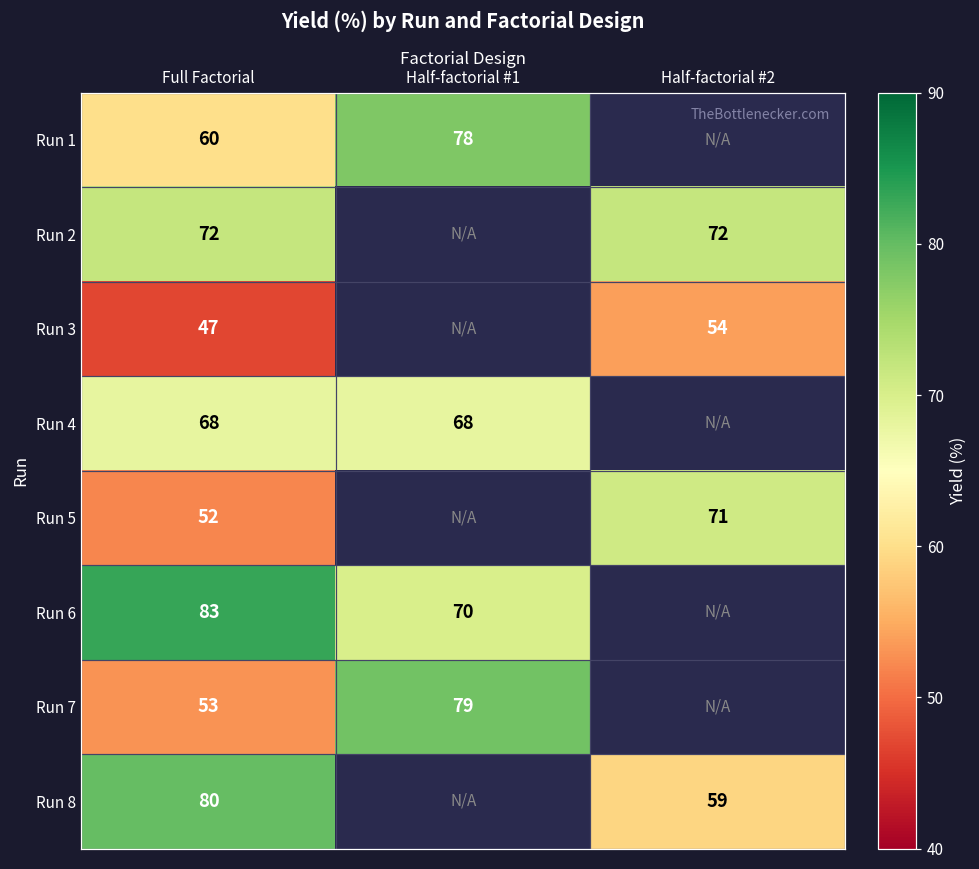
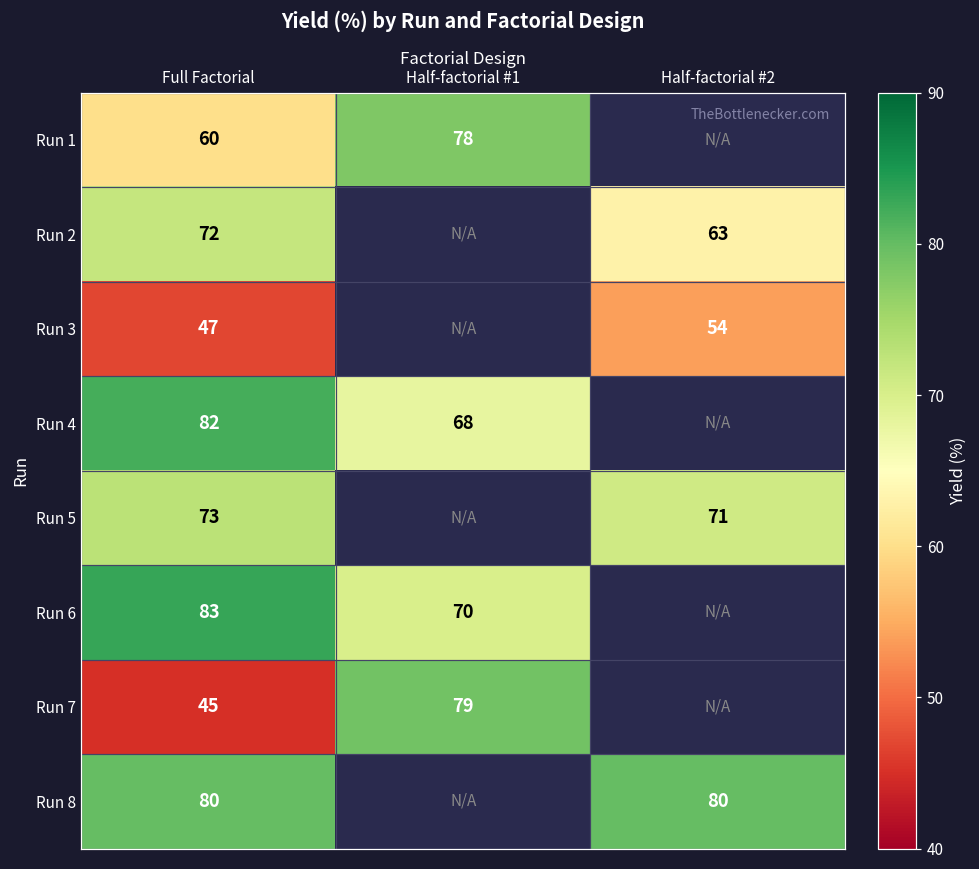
Run 2, Half-factorial #2: 72 -> 63
Run 4, Full Factorial: 68 -> 82
Run 5, Full Factorial: 52 -> 73
Run 7, Full Factorial: 53 -> 45
Run 8, Half-factorial #2: 59 -> 80
